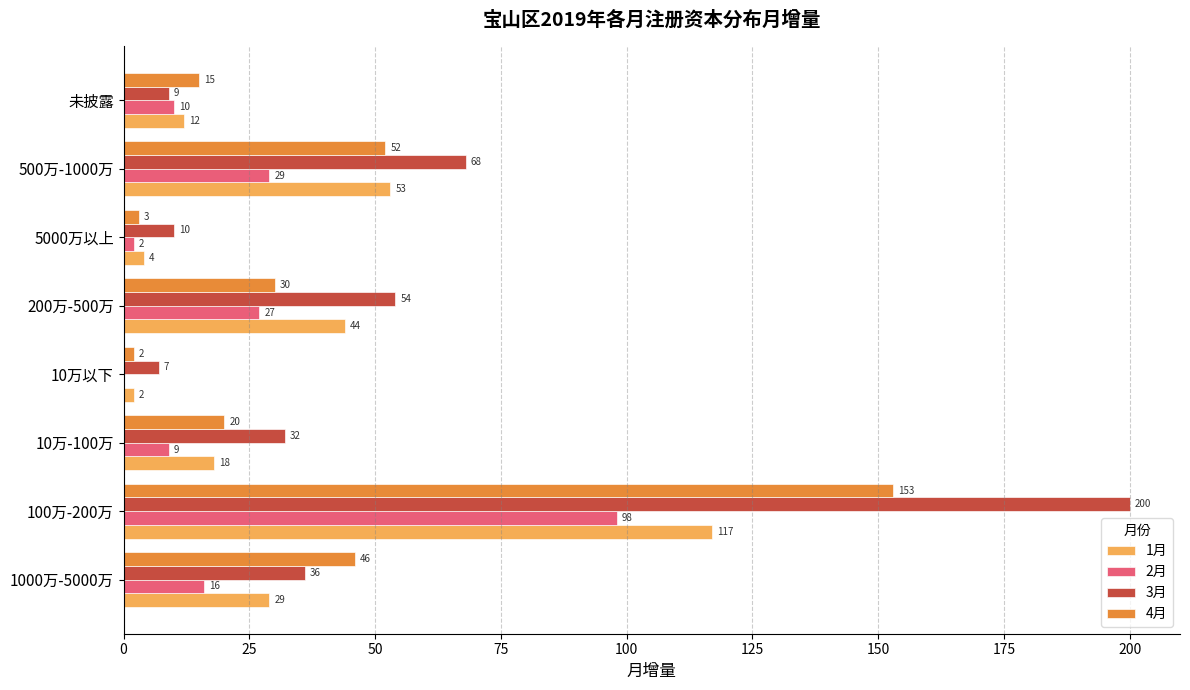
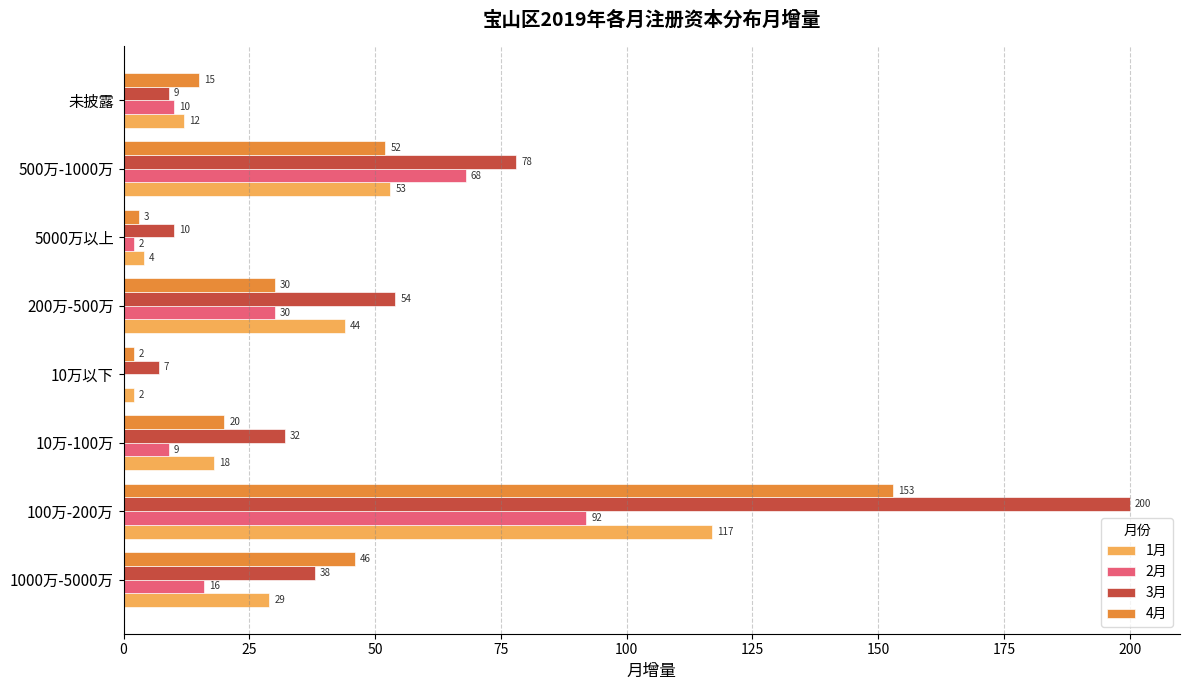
3月, 500万-1000万: 68 -> 78
2月, 500万-1000万: 29 -> 68
2月, 200万-500万: 27 -> 30
2月, 100万-200万: 98 -> 92
3月, 1000万-5000万: 36 -> 38
